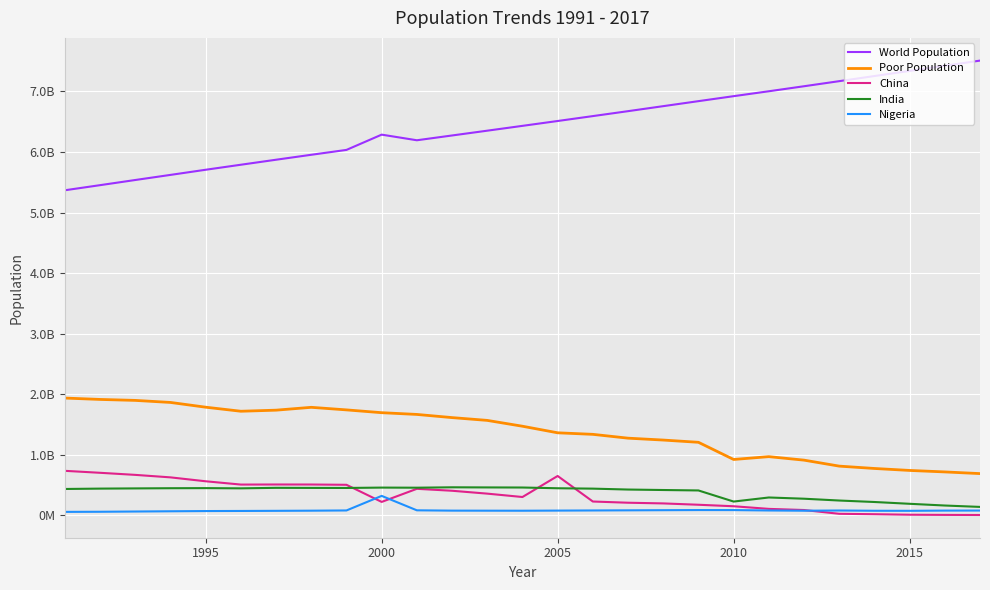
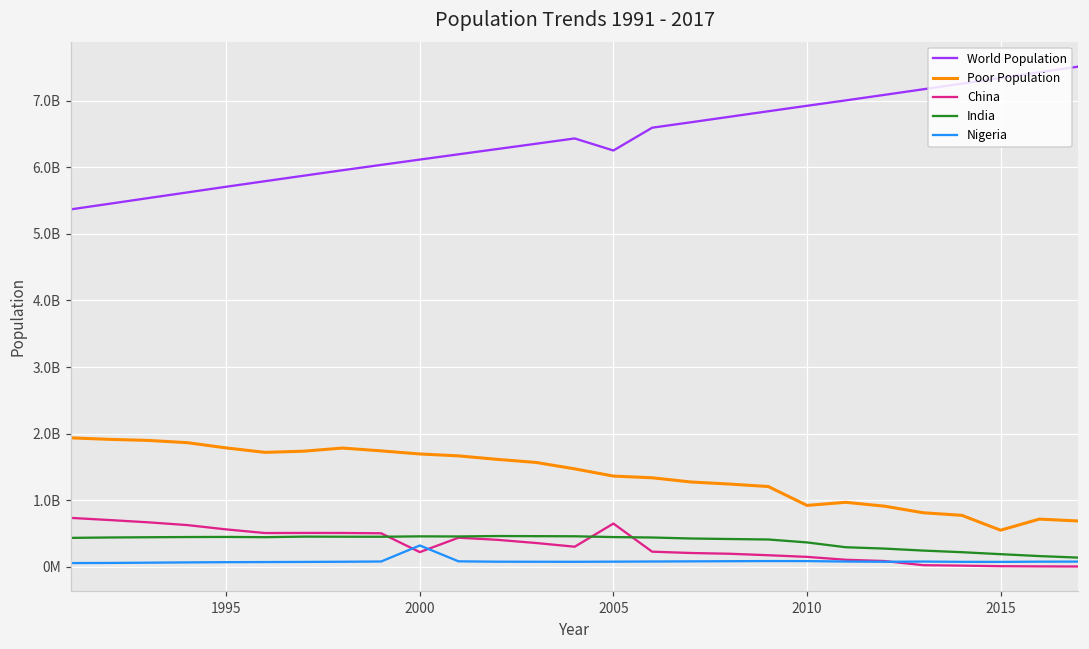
World Population, 2000: 6300000000 -> 6100000000
World Population, 2005: 6500000000 -> 6300000000
India, 2010: 200000000 -> 400000000
Poor Population, 2015: 700000000 -> 600000000
